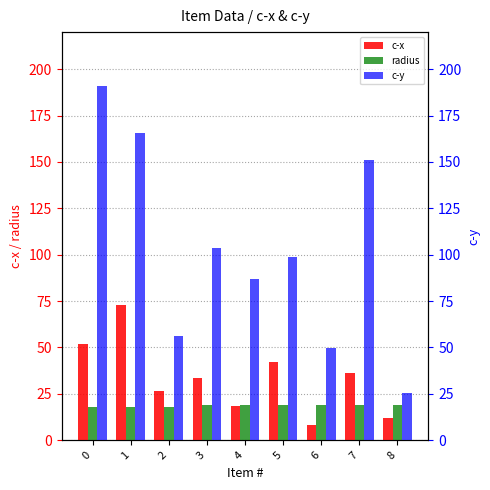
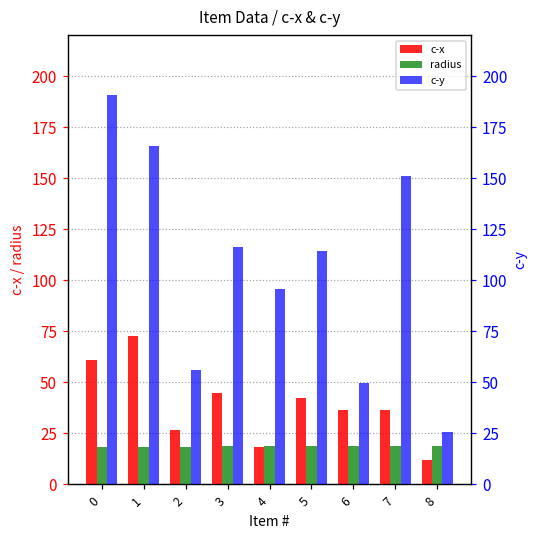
c-x, 0: 52 -> 61
c-x, 3: 33 -> 45
c-x, 6: 8 -> 36
c-y, 3: 104 -> 116
c-y, 4: 87 -> 96
c-y, 5: 99 -> 114
